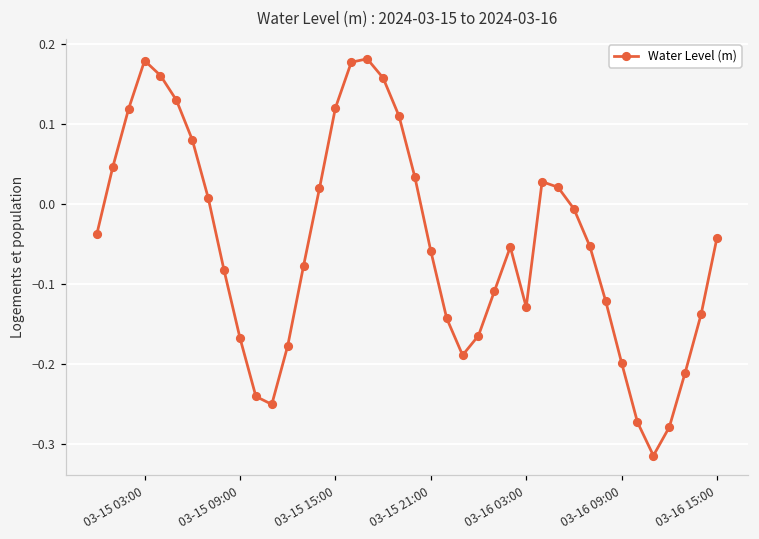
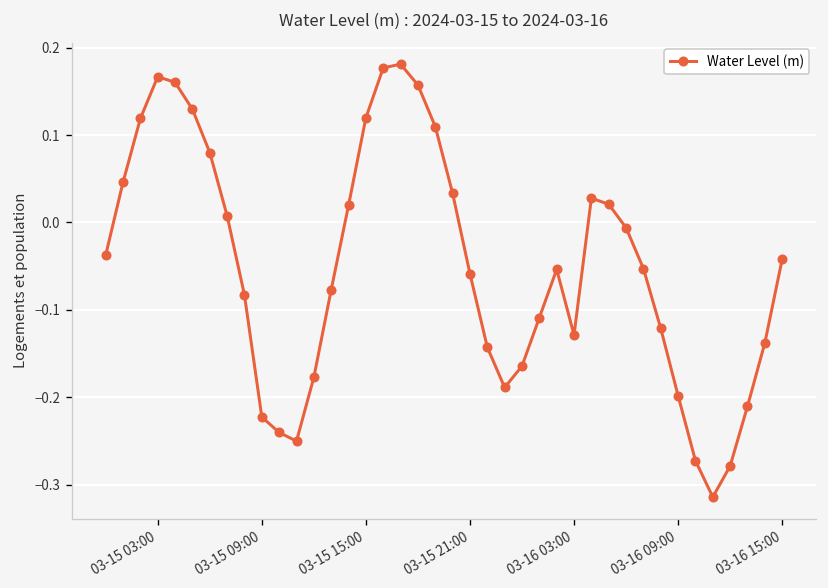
03-15 03:00: 0.18 -> 0.17
03-15 09:00: -0.17 -> -0.22
